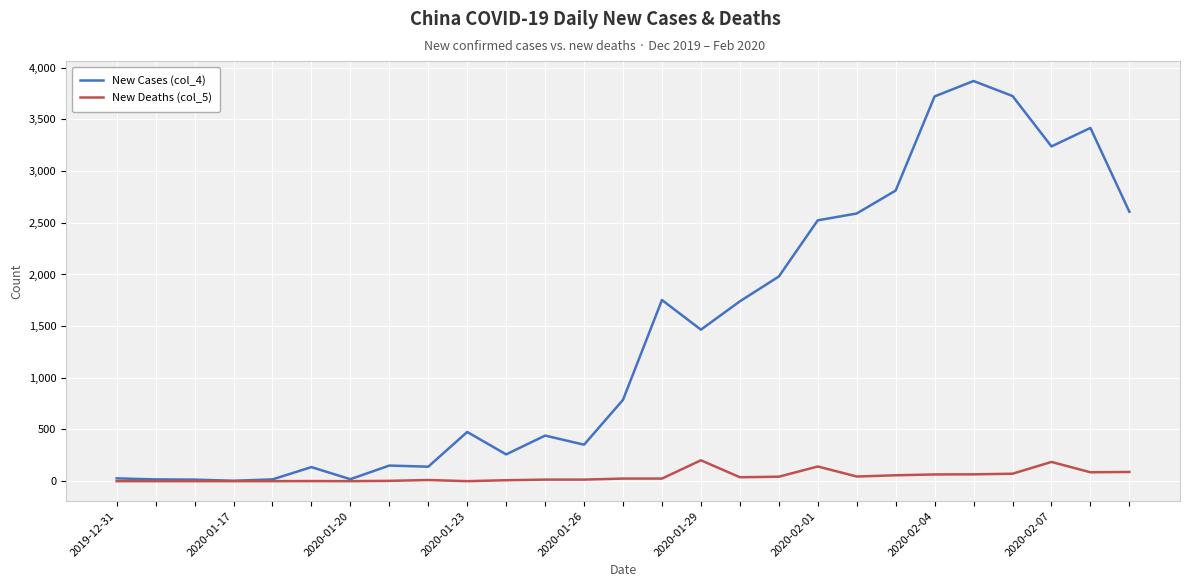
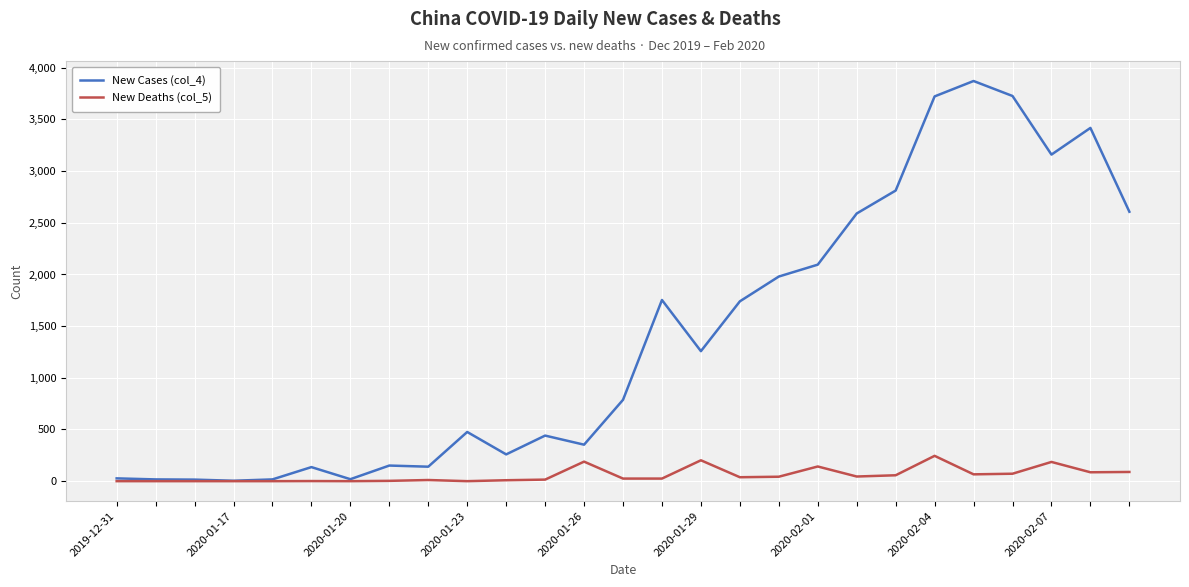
New Deaths (col_5), 2020-01-26: 20 -> 190
New Cases (col_4), 2020-01-29: 1,470 -> 1,260
New Cases (col_4), 2020-02-01: 2,520 -> 2,100
New Deaths (col_5), 2020-02-04: 70 -> 250
New Cases (col_4), 2020-02-07: 3,240 -> 3,160
